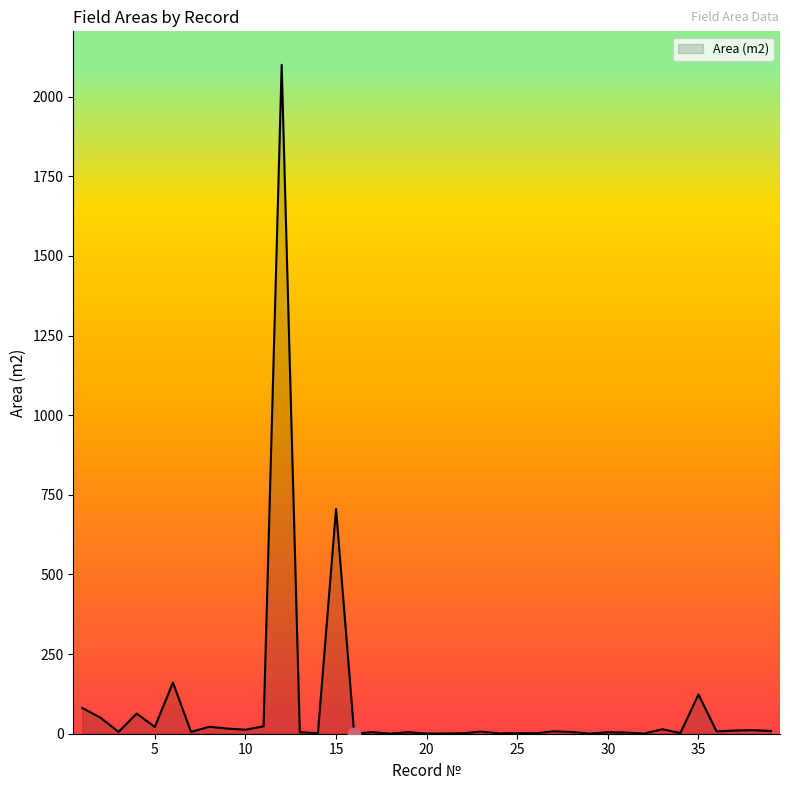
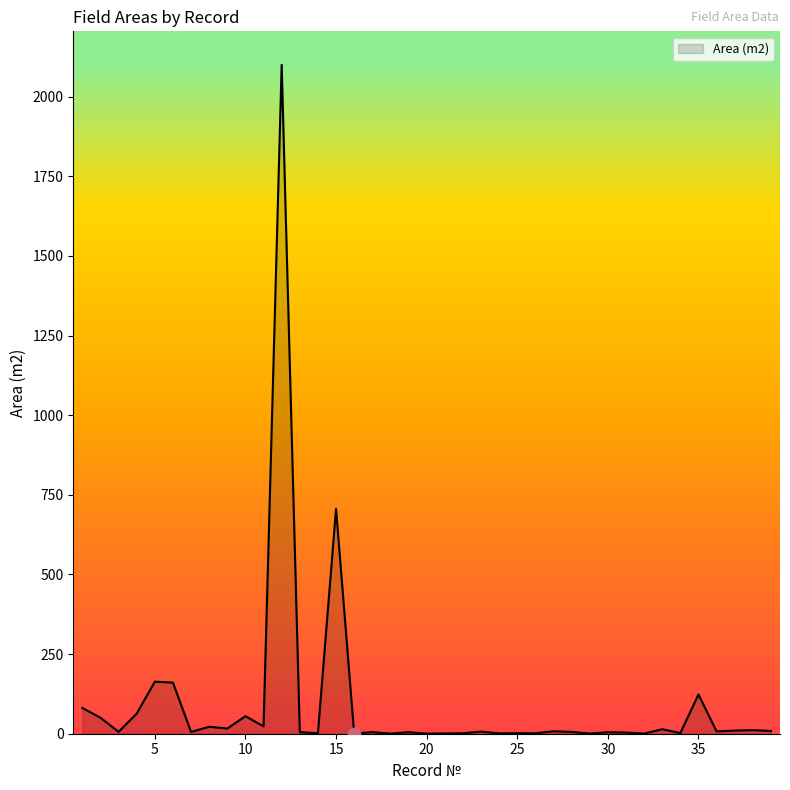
Area (m2), 5: 20 -> 160
Area (m2), 10: 10 -> 60
